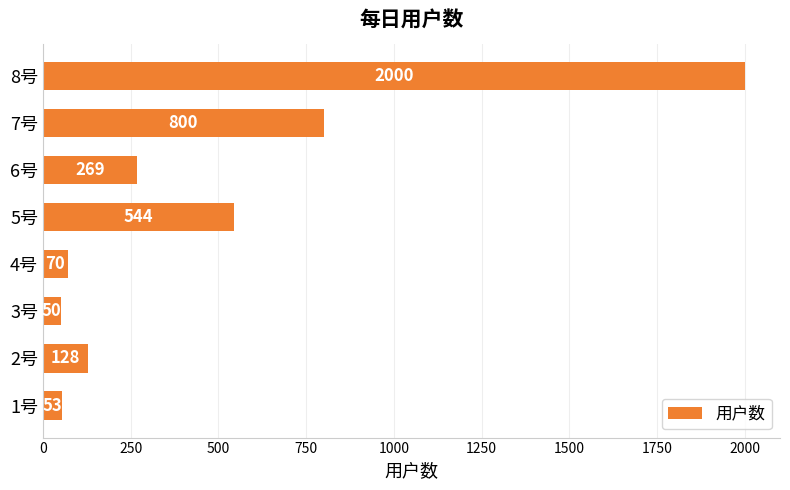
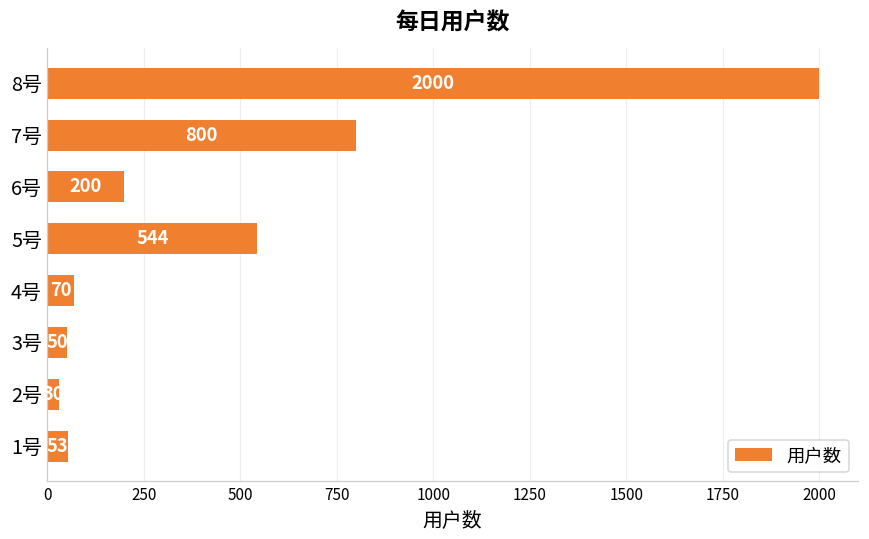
6号: 269 -> 200
2号: 130 -> 30
